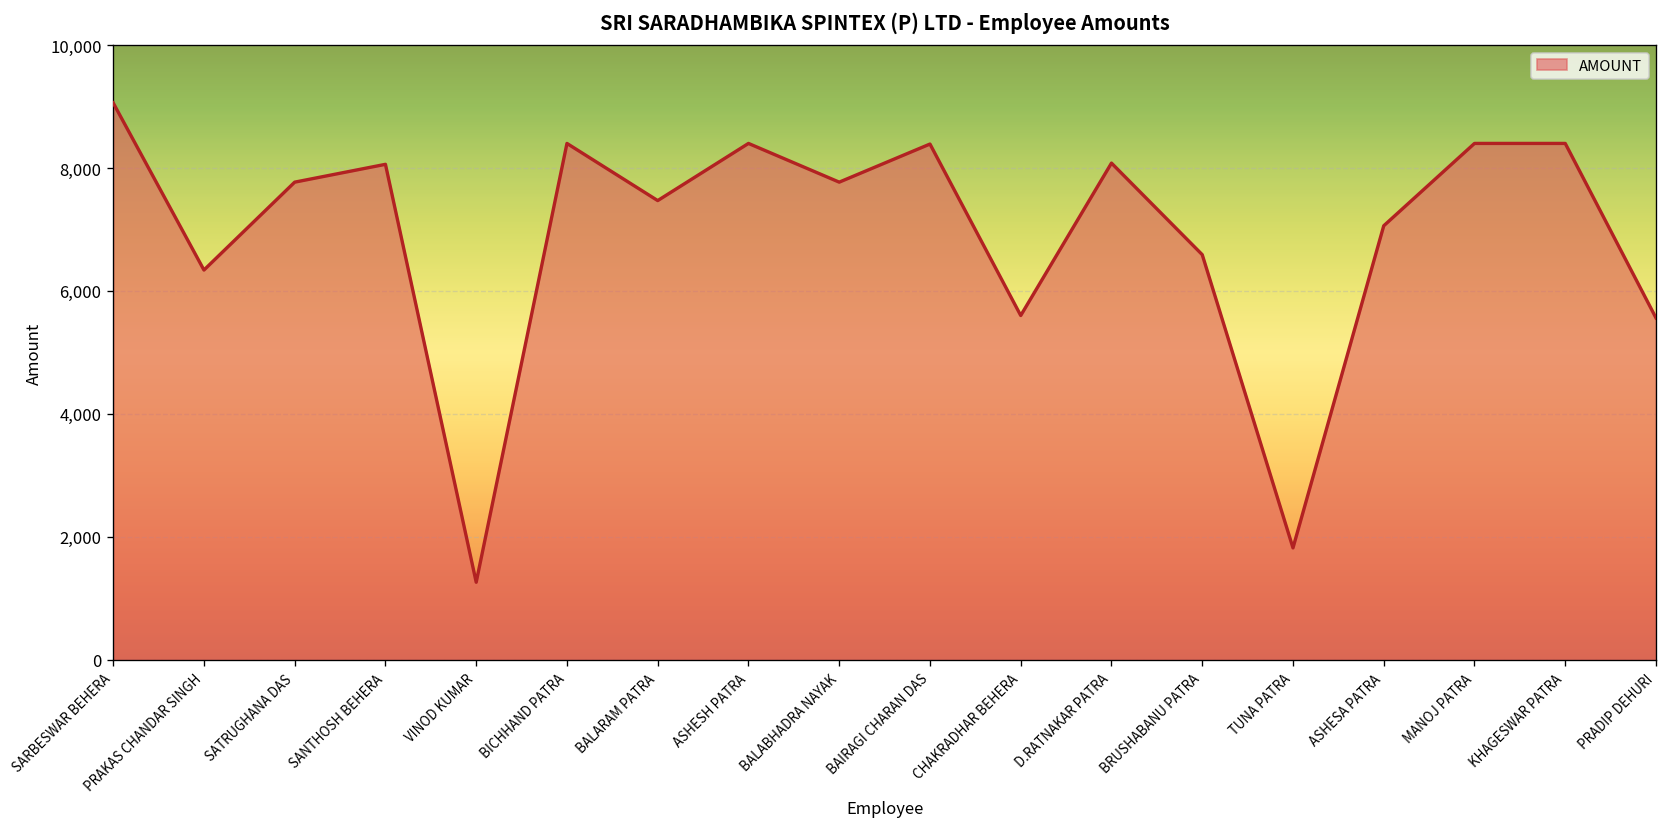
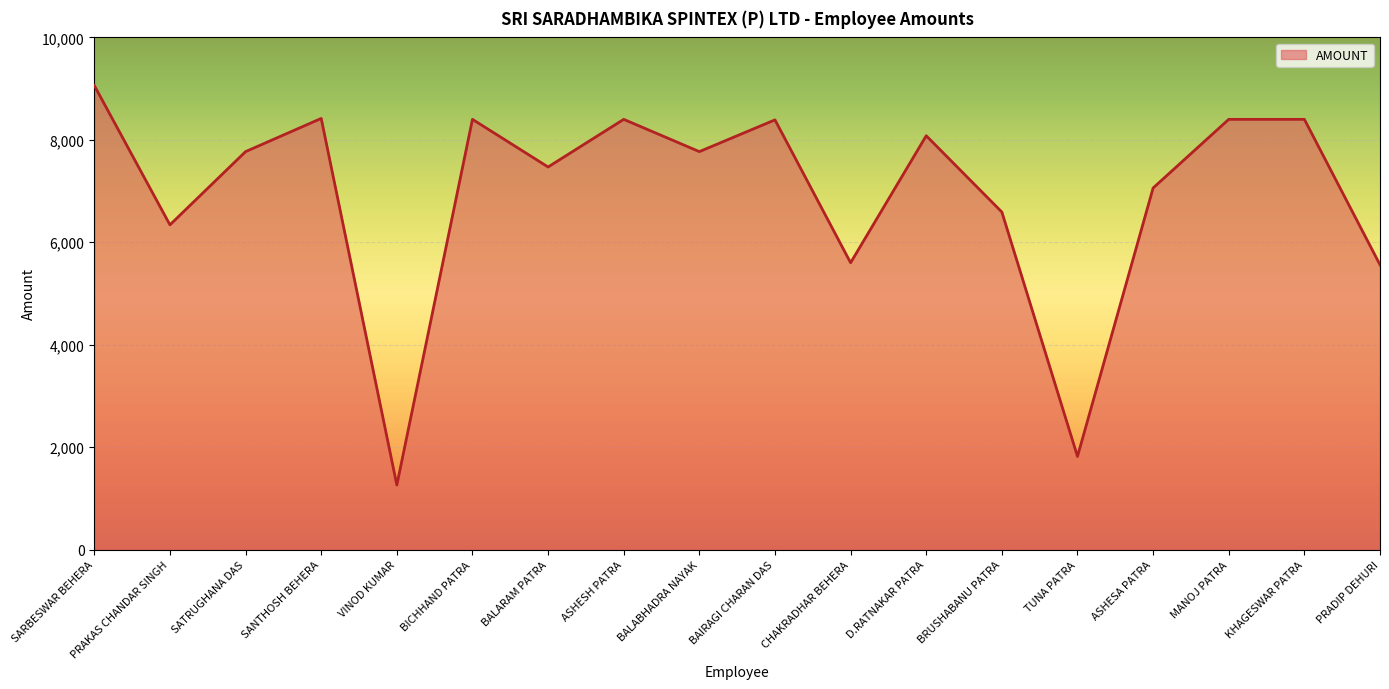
SANTHOSH BEHERA: 8,100 -> 8,400
